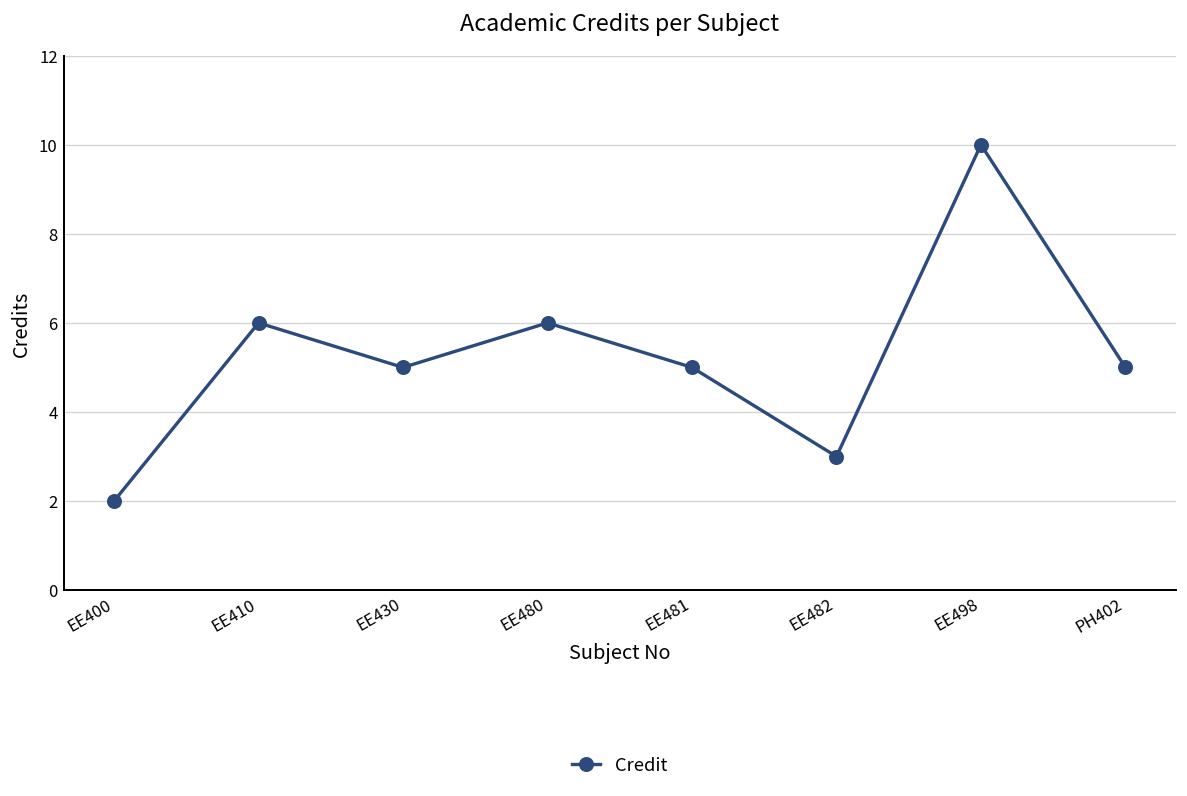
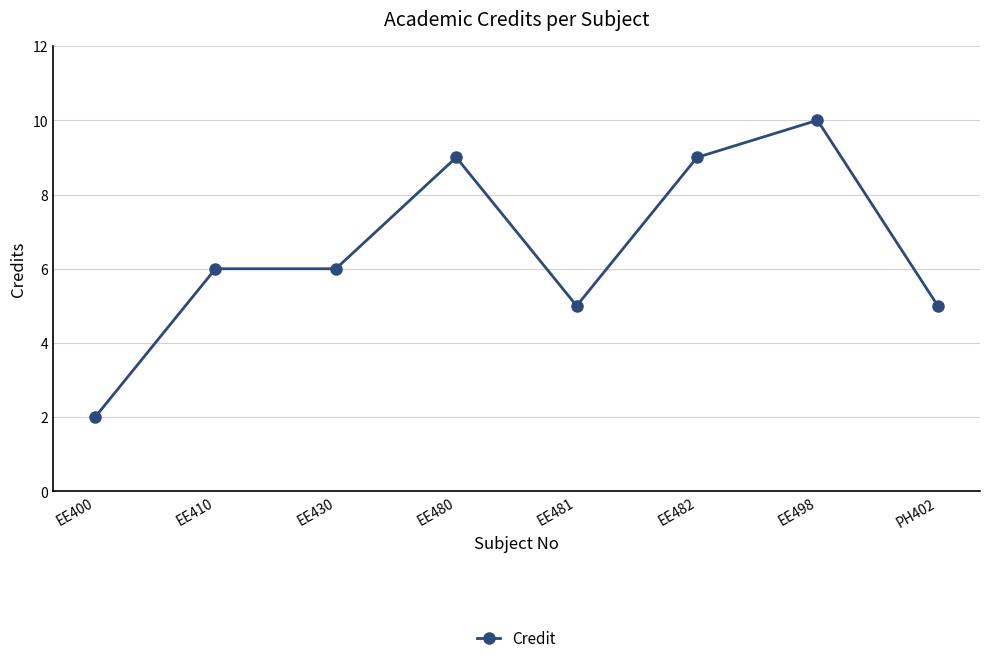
EE430: 5 -> 6
EE480: 6 -> 9
EE482: 3 -> 9
